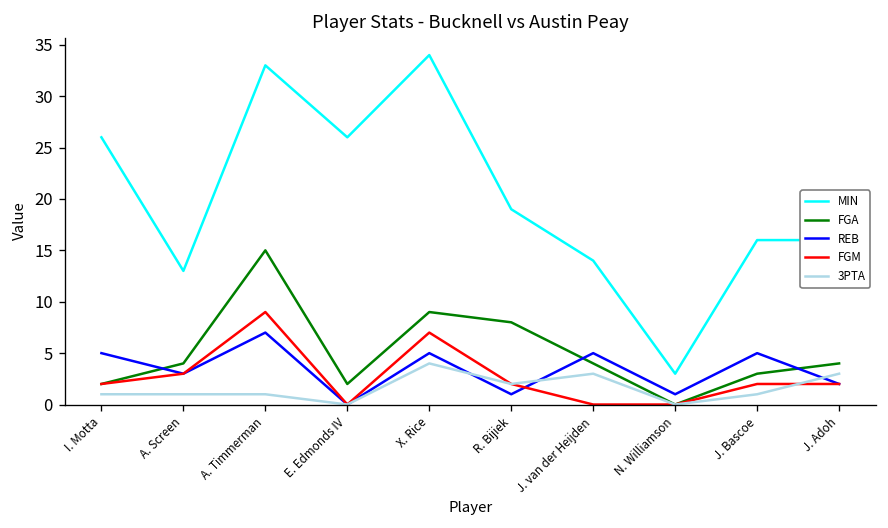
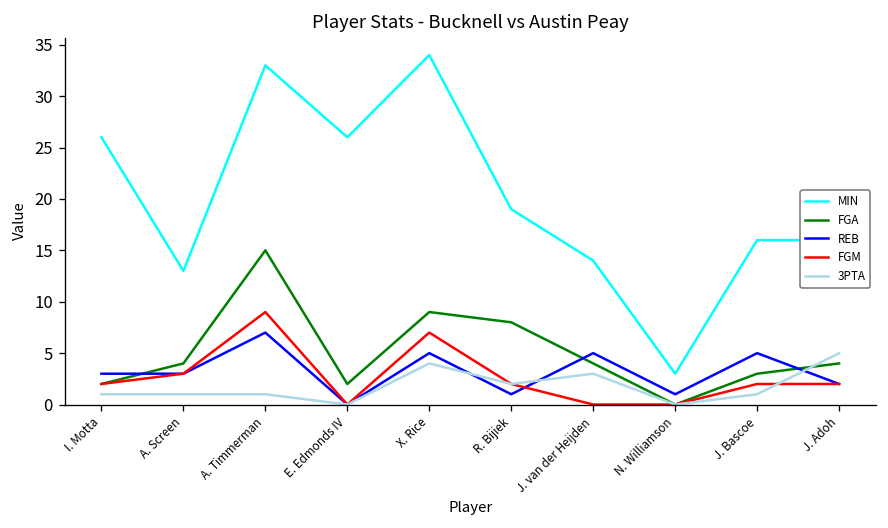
REB, I. Motta: 5 -> 3
3PTA, J. Adoh: 3 -> 5
